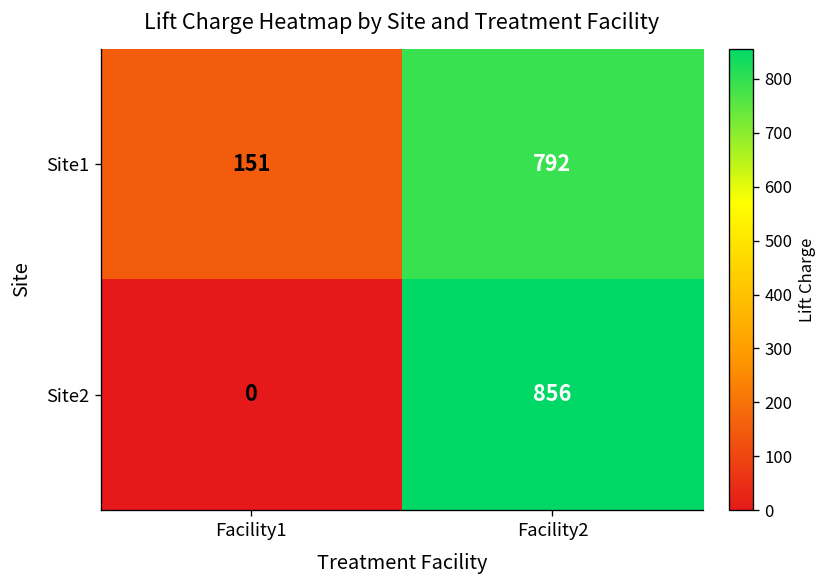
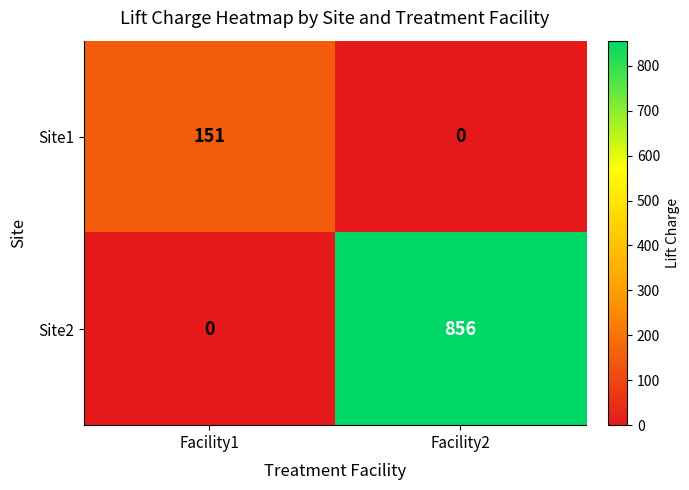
Site1, Facility2: 792 -> 0
